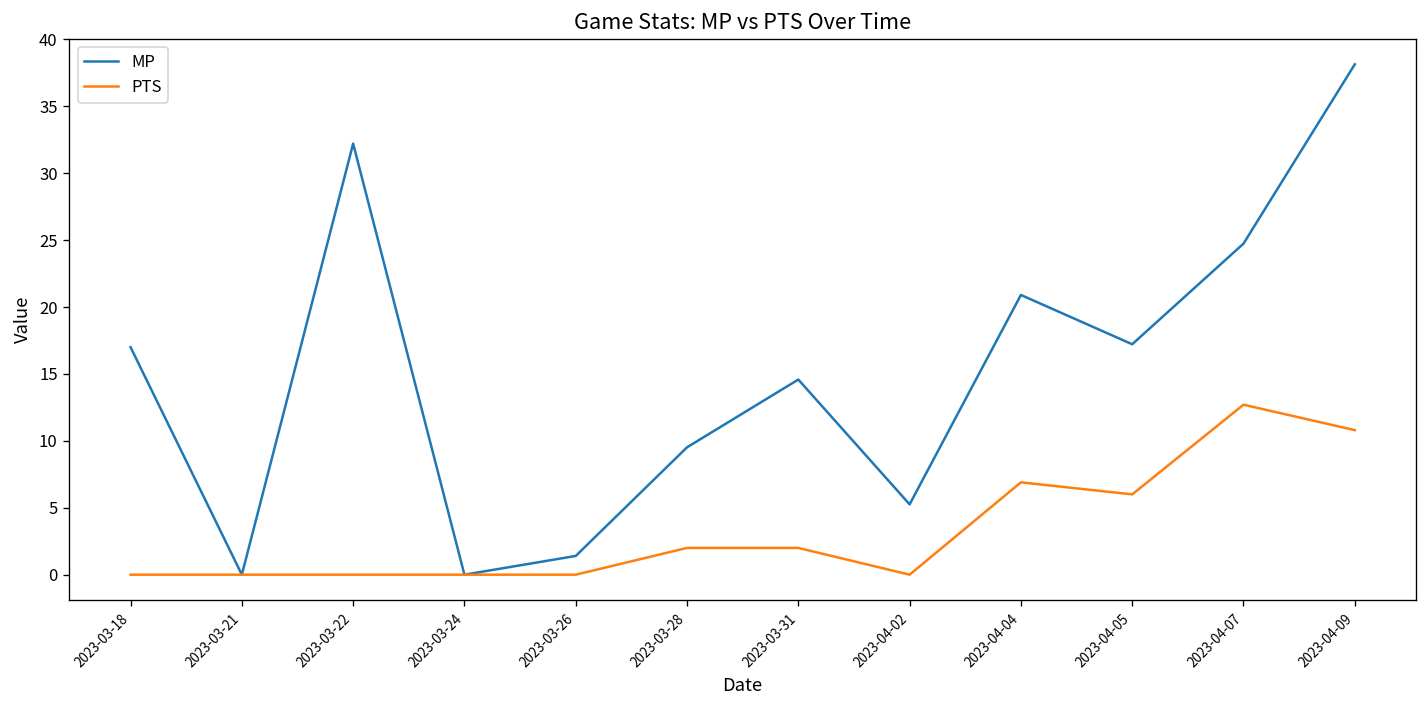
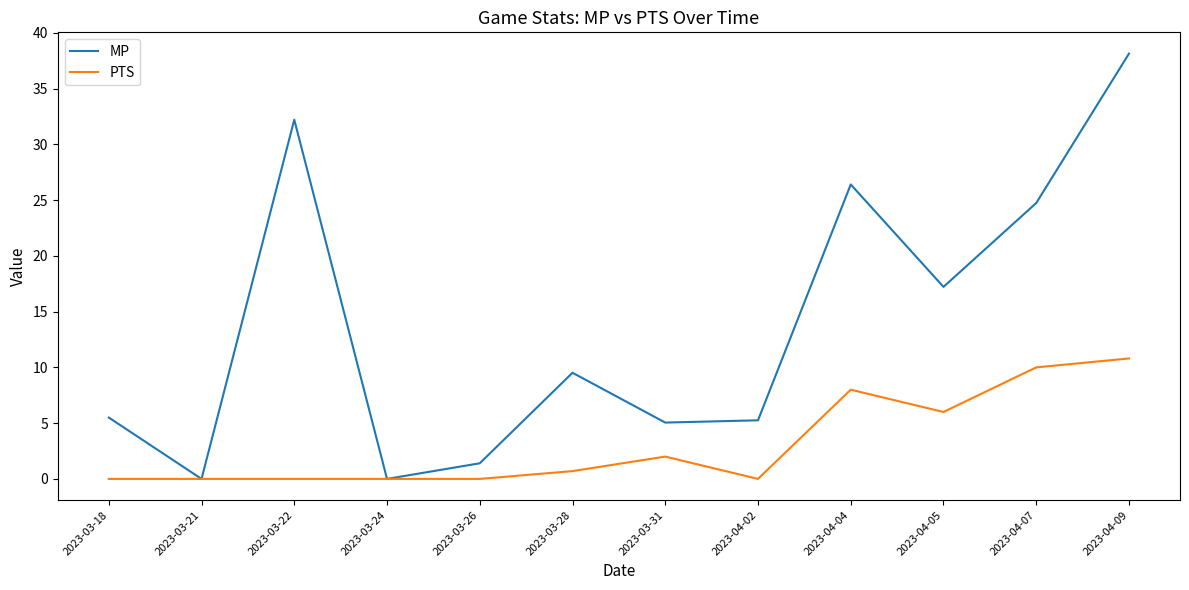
MP, 2023-03-18: 17.0 -> 5.5
PTS, 2023-03-28: 2.0 -> 0.7
MP, 2023-03-31: 14.6 -> 5.1
MP, 2023-04-04: 20.9 -> 26.4
PTS, 2023-04-04: 6.9 -> 8.0
PTS, 2023-04-07: 12.7 -> 10.0
